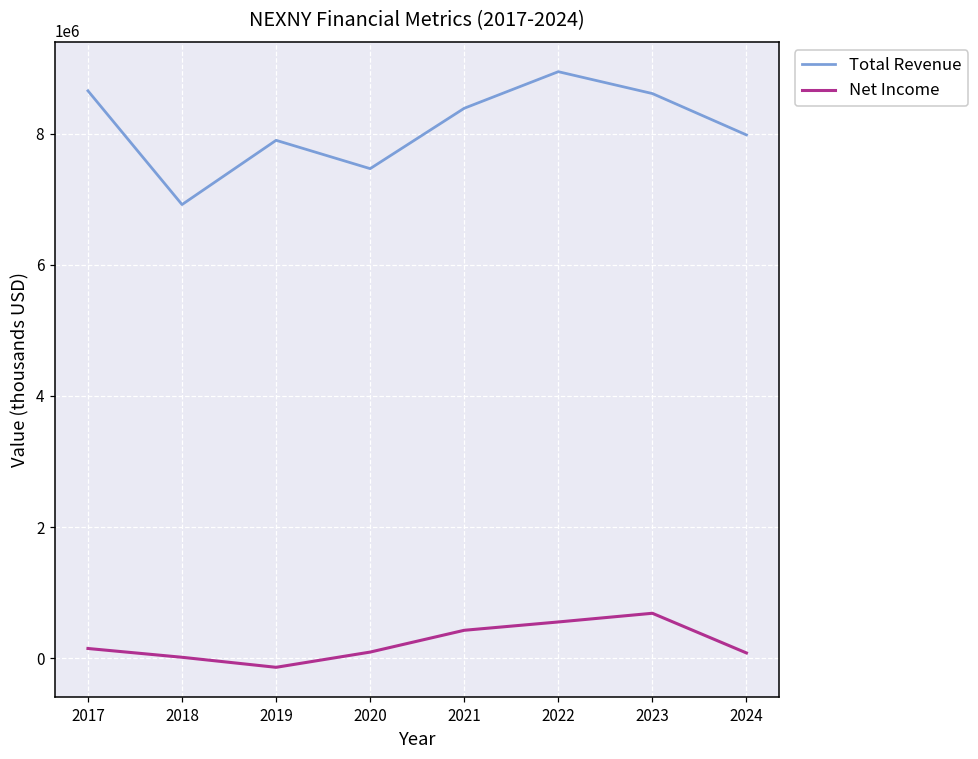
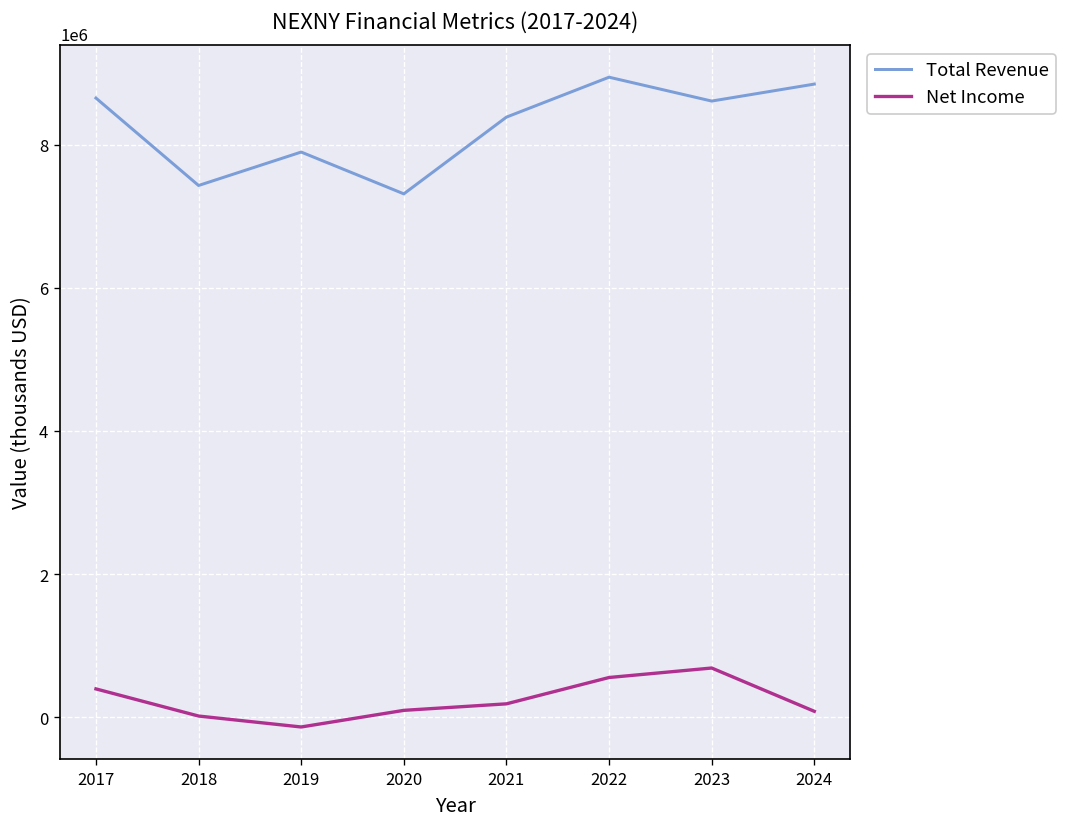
Net Income, 2017: 200000 -> 400000
Total Revenue, 2018: 6900000 -> 7400000
Total Revenue, 2020: 7500000 -> 7300000
Net Income, 2021: 400000 -> 200000
Total Revenue, 2024: 8000000 -> 8800000
